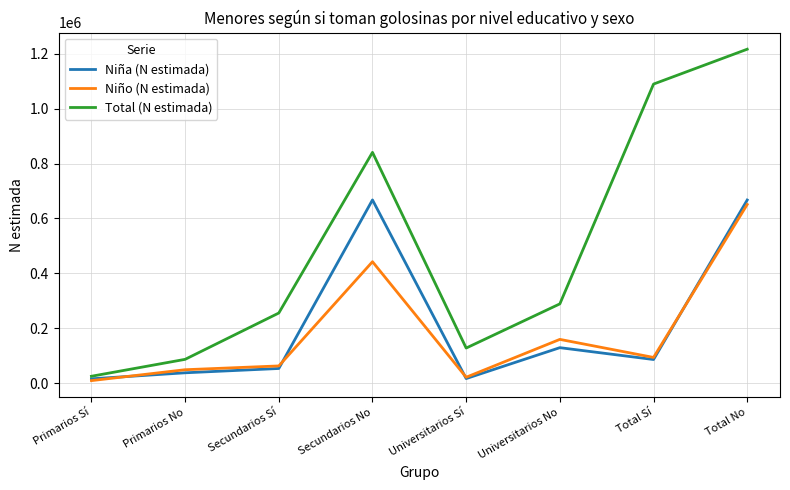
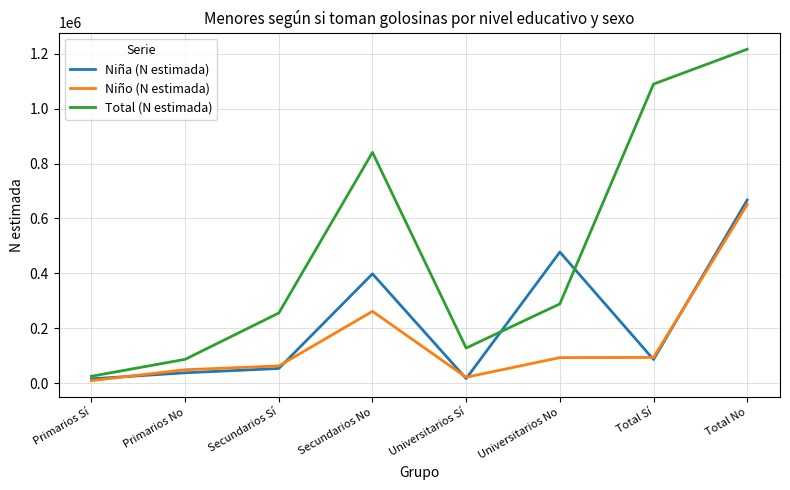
Niña (N estimada), Secundarios No: 670000 -> 400000
Niño (N estimada), Secundarios No: 440000 -> 260000
Niña (N estimada), Universitarios No: 130000 -> 480000
Niño (N estimada), Universitarios No: 160000 -> 90000
